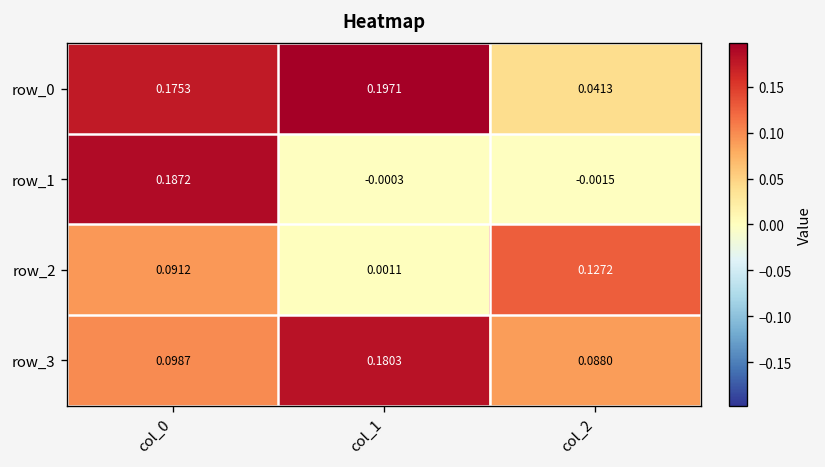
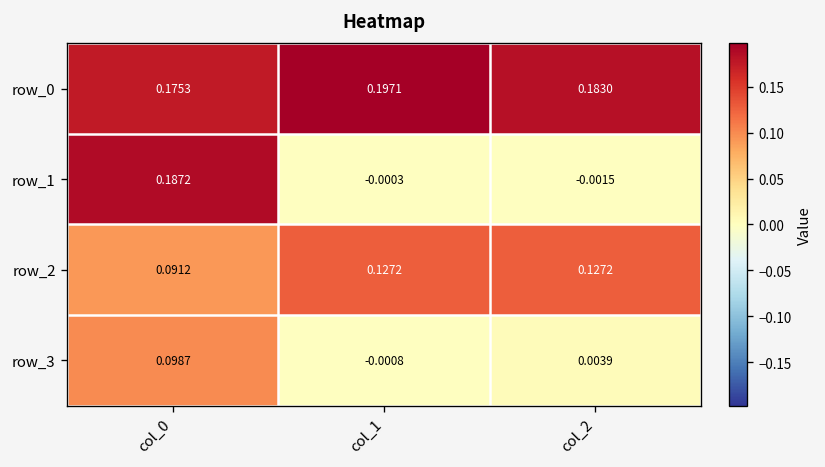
row_0, col_2: 0.0413 -> 0.1830
row_2, col_1: 0.0011 -> 0.1272
row_3, col_1: 0.1803 -> -0.0008
row_3, col_2: 0.0880 -> 0.0039
